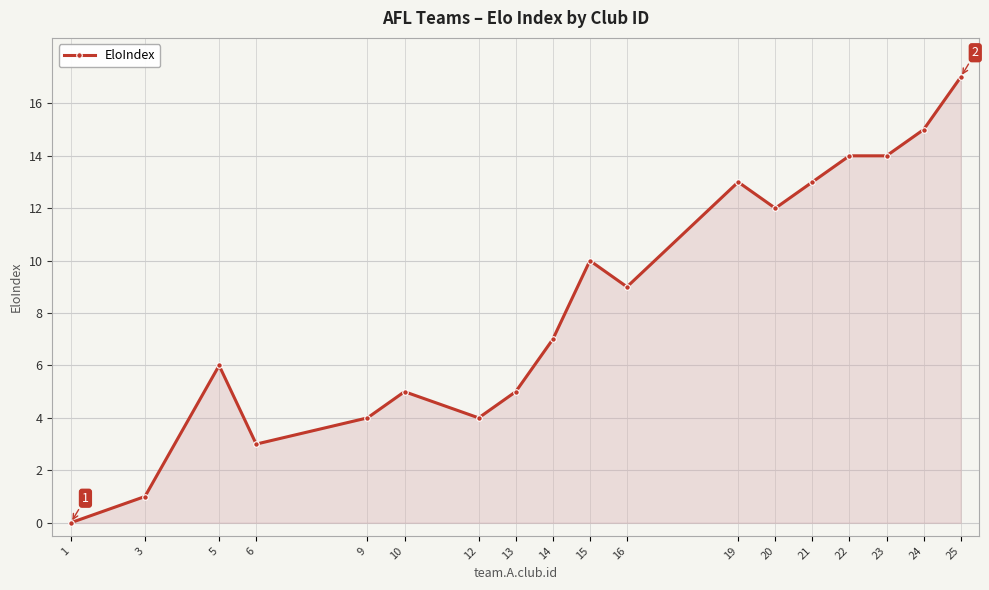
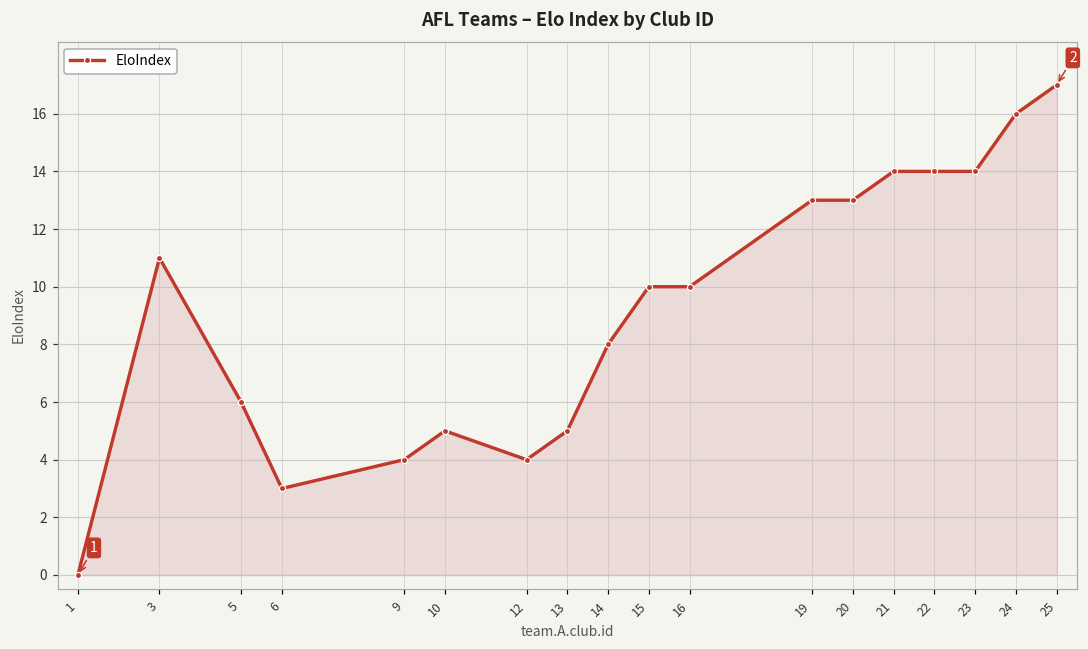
3: 1 -> 11
14: 7 -> 8
16: 9 -> 10
20: 12 -> 13
21: 13 -> 14
24: 15 -> 16
